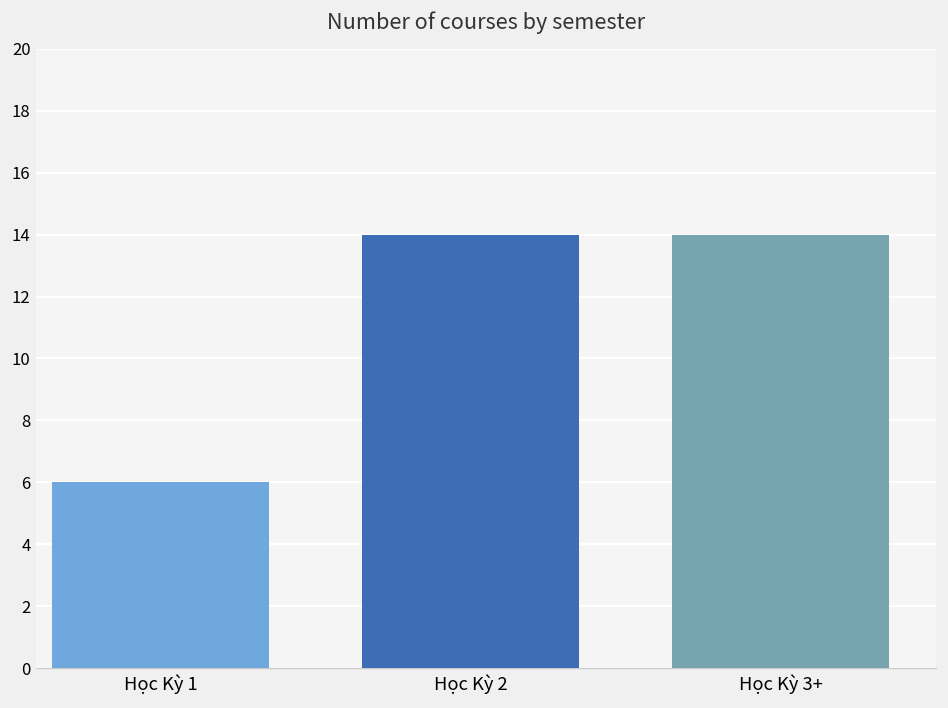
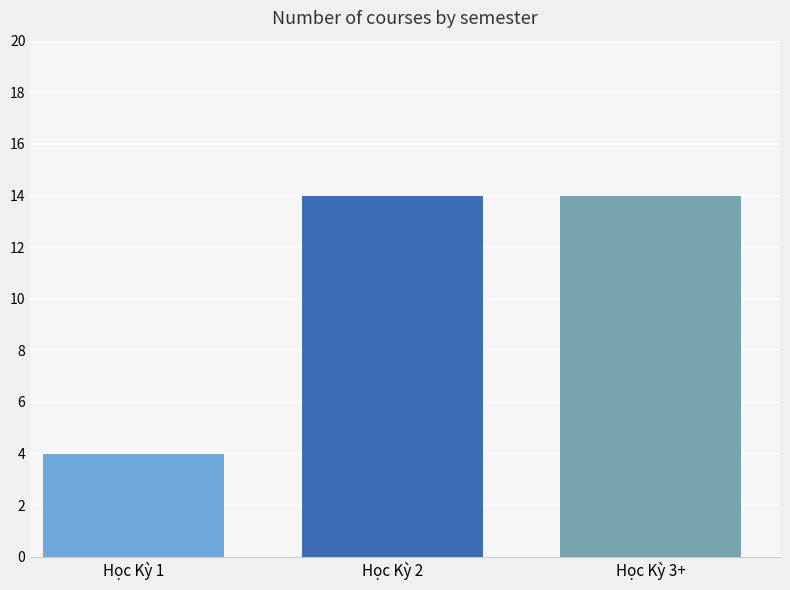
Học Kỳ 1: 6 -> 4
